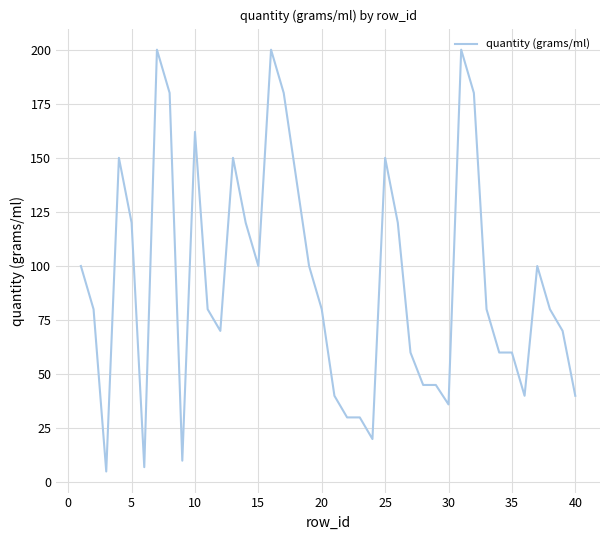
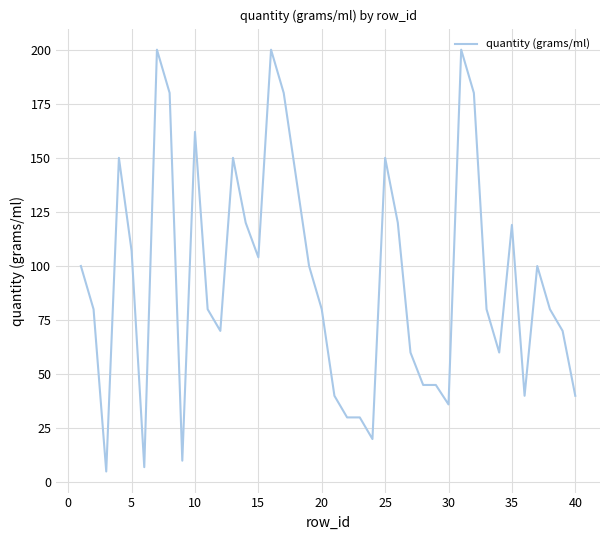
5: 120 -> 107
15: 100 -> 104
35: 60 -> 119
